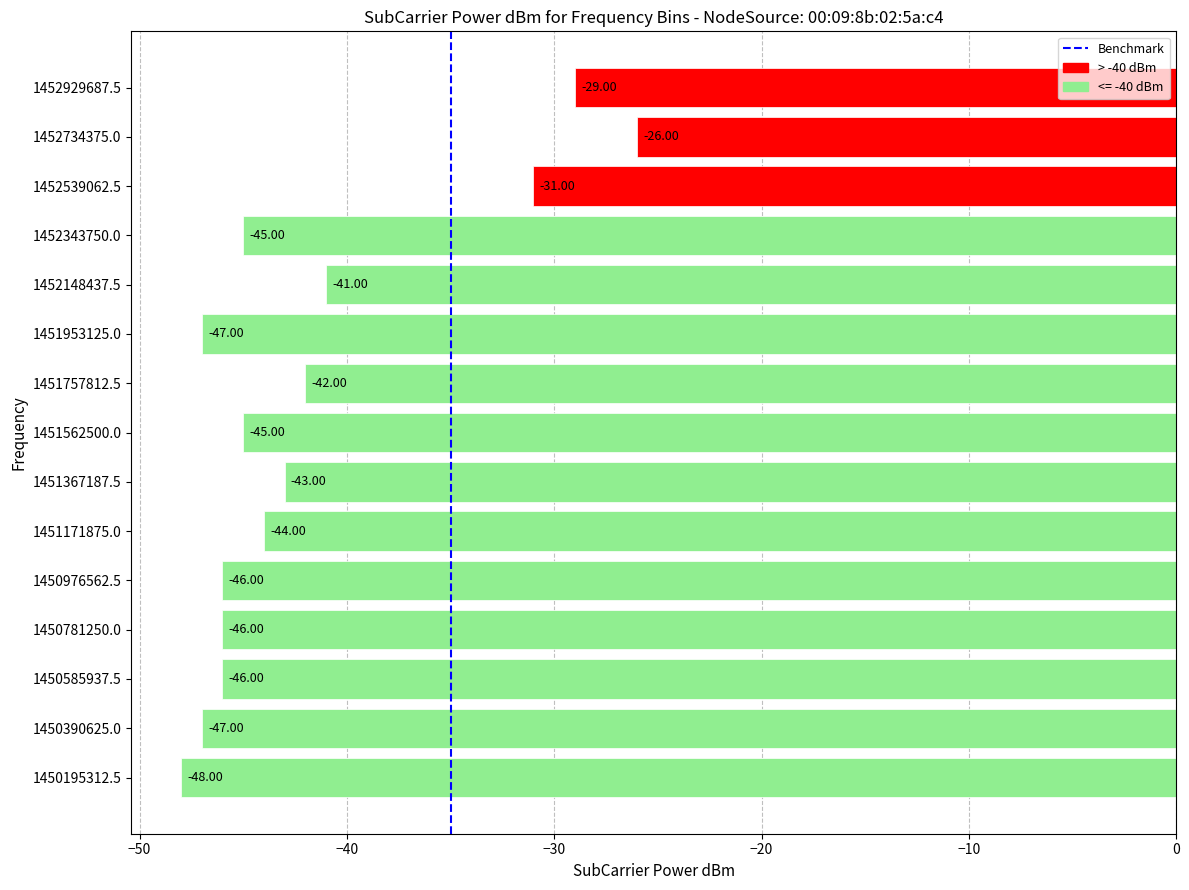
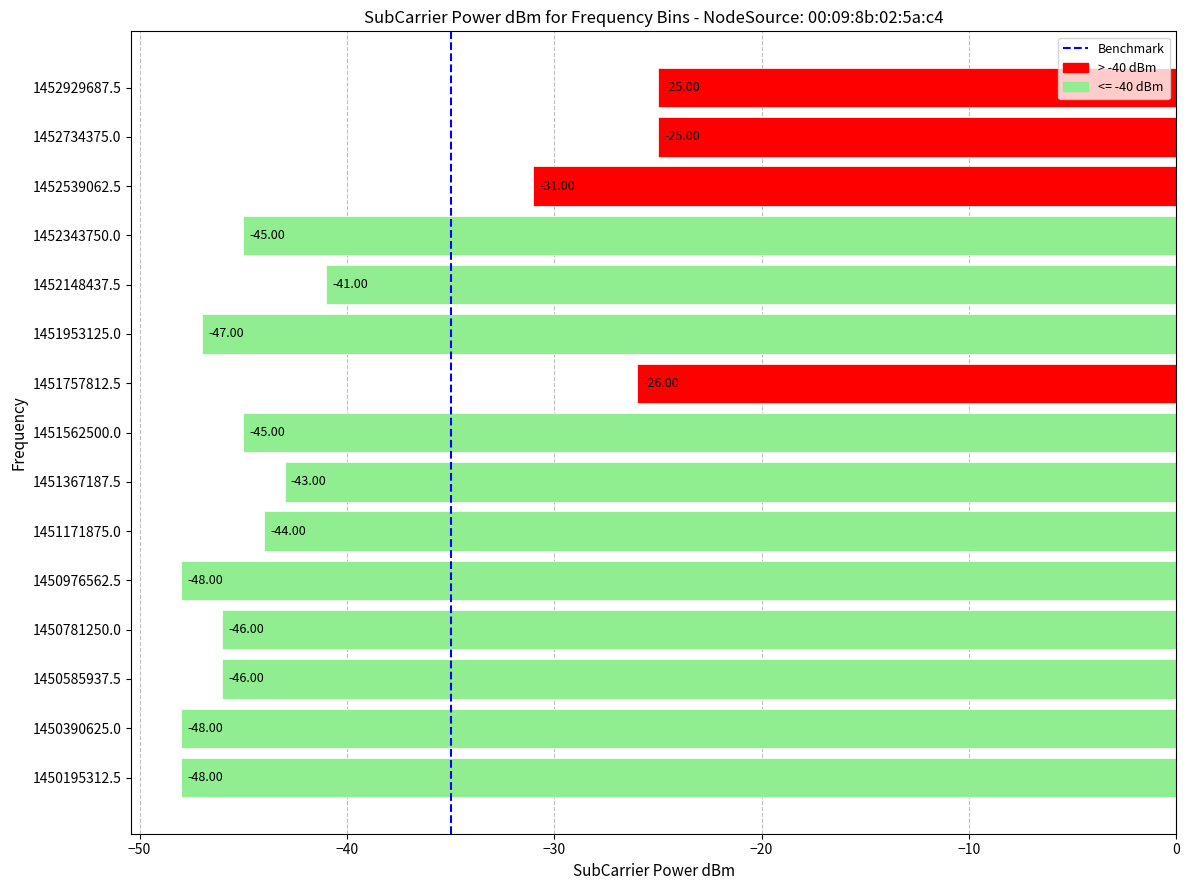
1452929687.5: -29.00 -> -25.00
1452734375.0: -26.00 -> -25.00
1451757812.5: -42.00 -> -26.00
1450976562.5: -46.00 -> -48.00
1450390625.0: -47.00 -> -48.00
